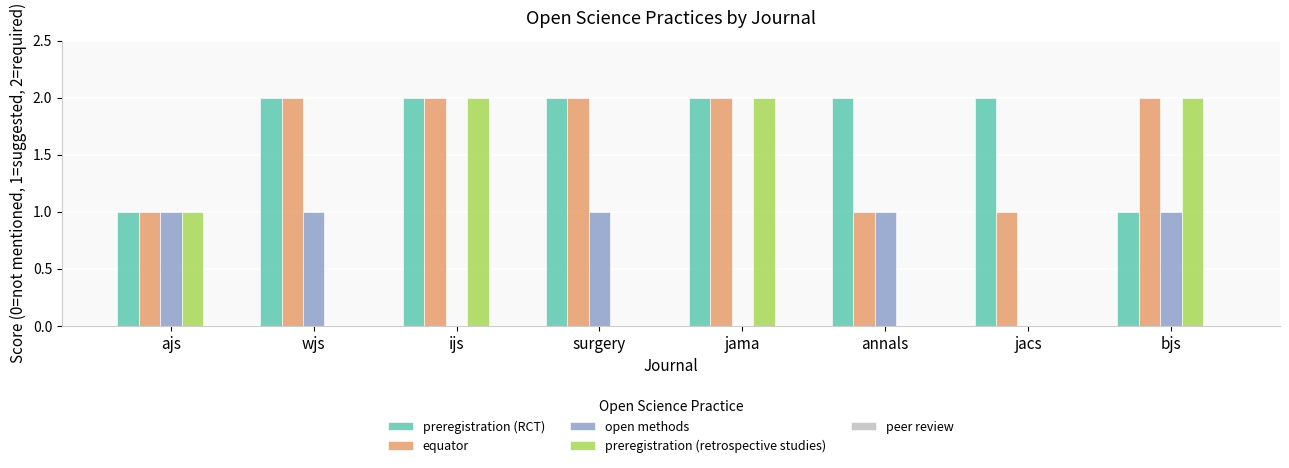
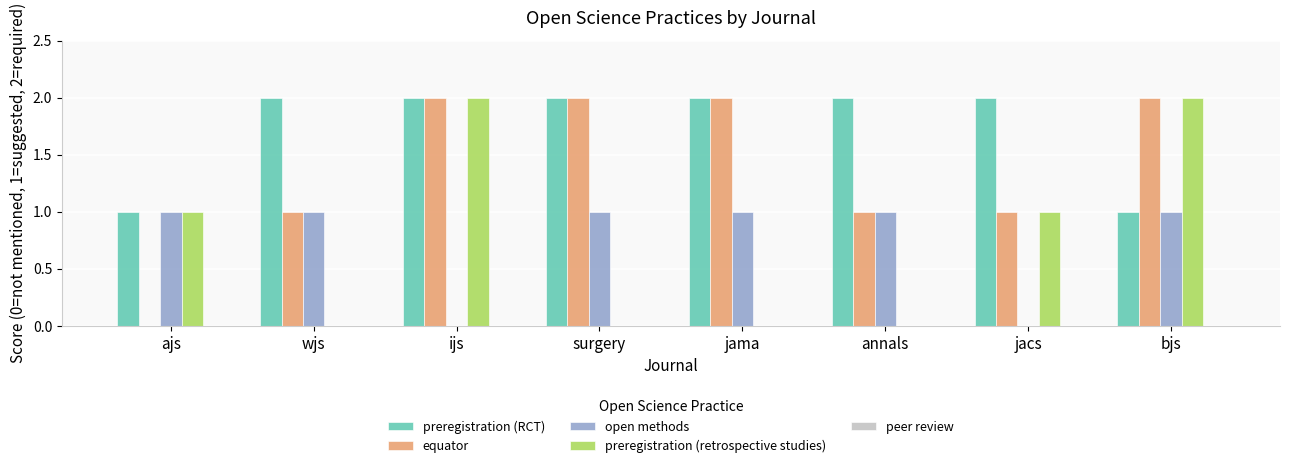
equator, ajs: 1 -> 0
equator, wjs: 2 -> 1
open methods, jama: 0 -> 1
preregistration (retrospective studies), jama: 2 -> 0
preregistration (retrospective studies), jacs: 0 -> 1
